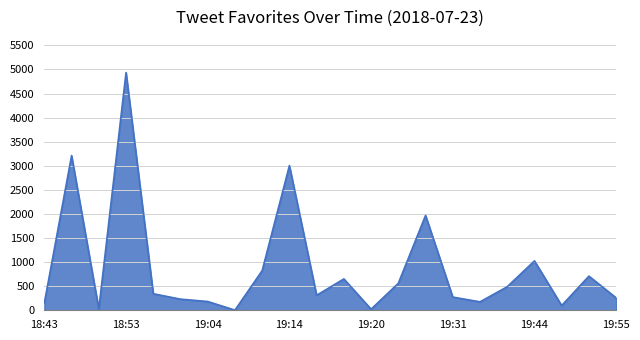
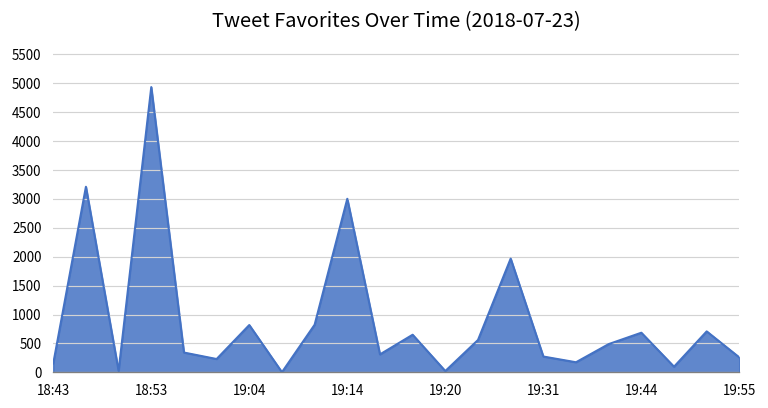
19:04: 200 -> 800
19:44: 1000 -> 700
